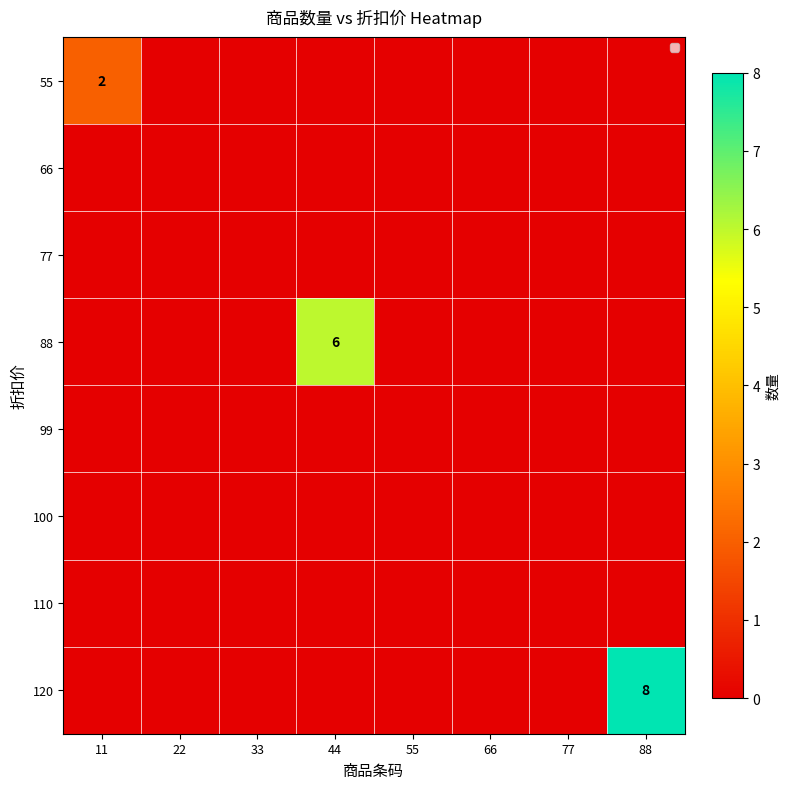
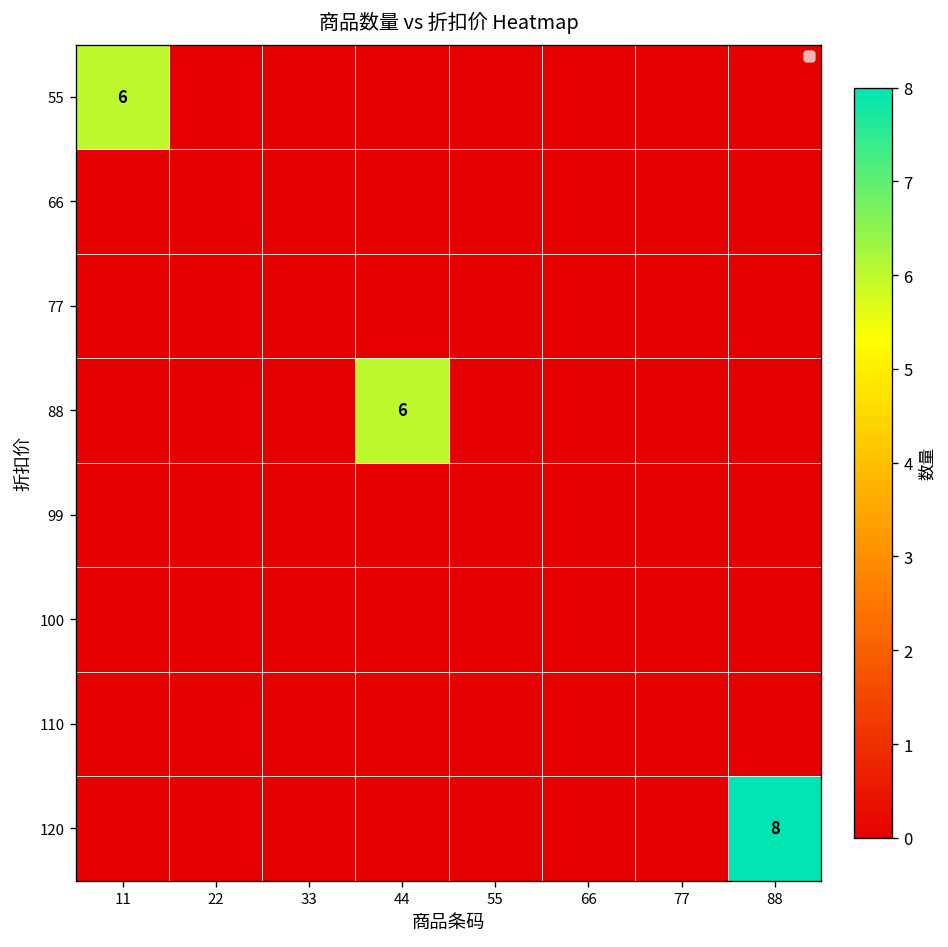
55, 11: 2 -> 6
